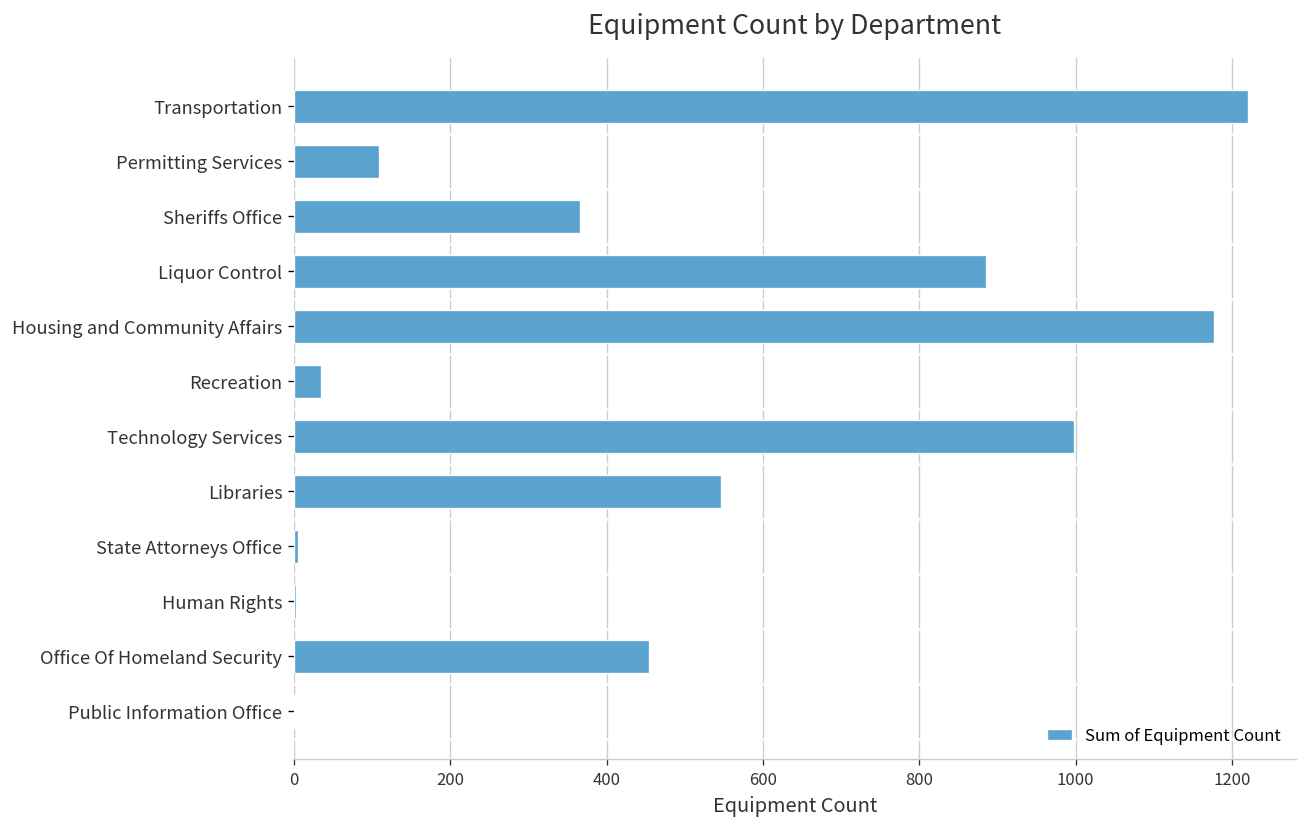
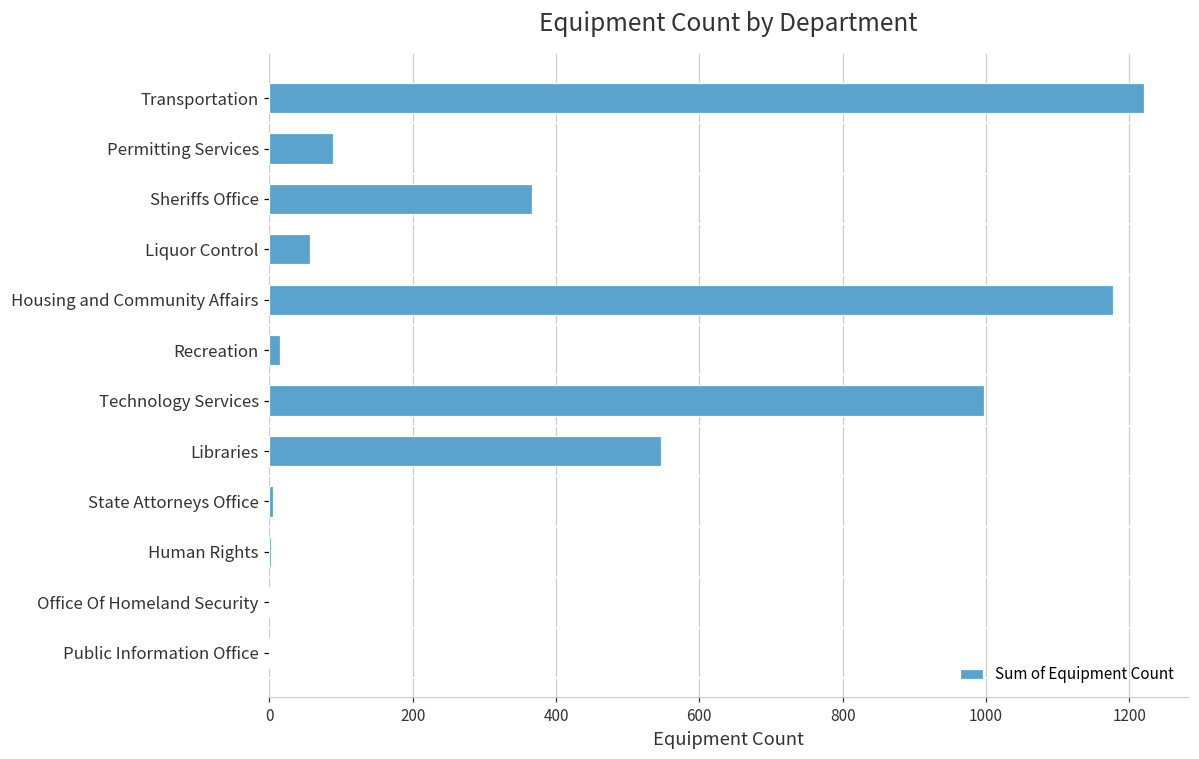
Permitting Services: 110 -> 90
Liquor Control: 890 -> 60
Recreation: 40 -> 20
Office Of Homeland Security: 450 -> 0
